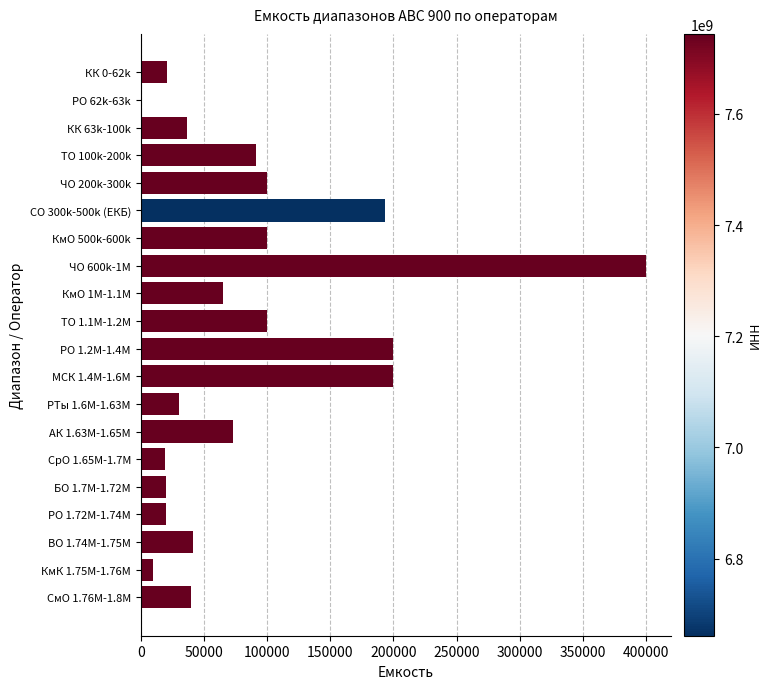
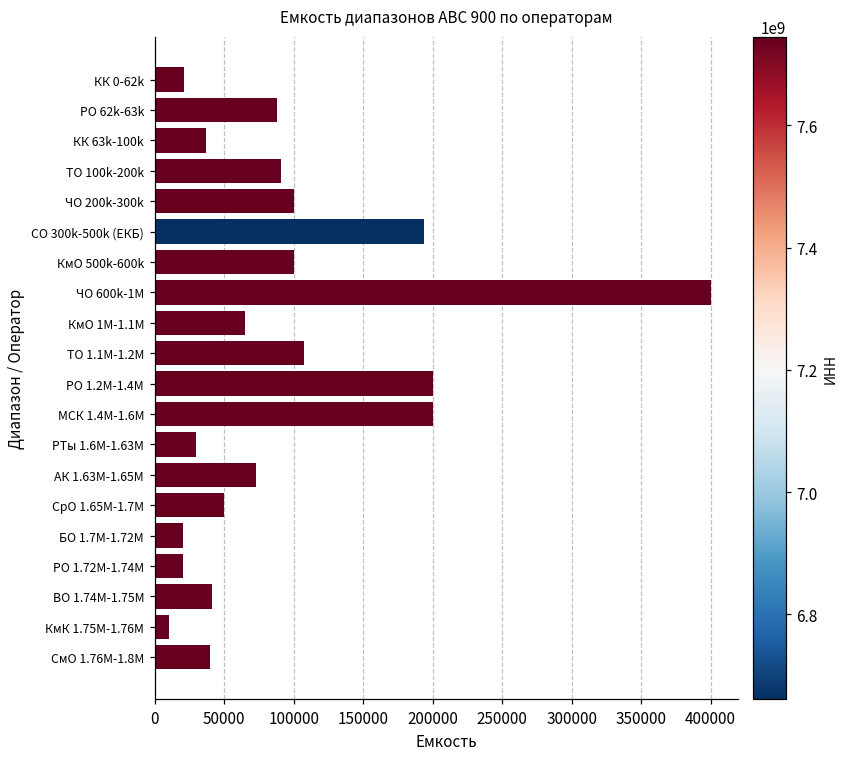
РО 62k-63k: 1000 -> 88000
ТО 1.1M-1.2M: 100000 -> 107000
СрО 1.65M-1.7M: 19000 -> 50000
